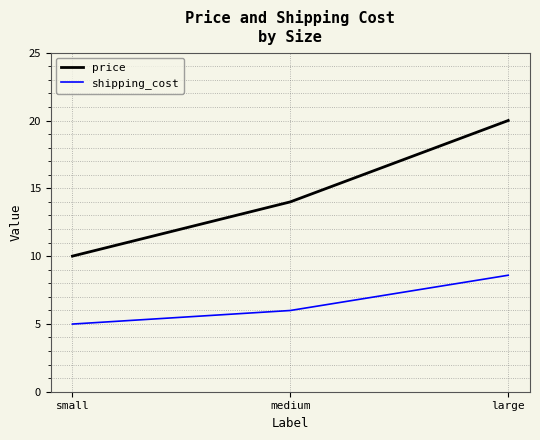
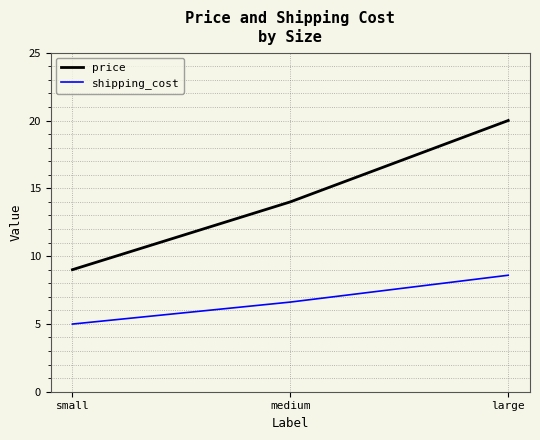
price, small: 10 -> 9
shipping_cost, medium: 6.0 -> 6.6
